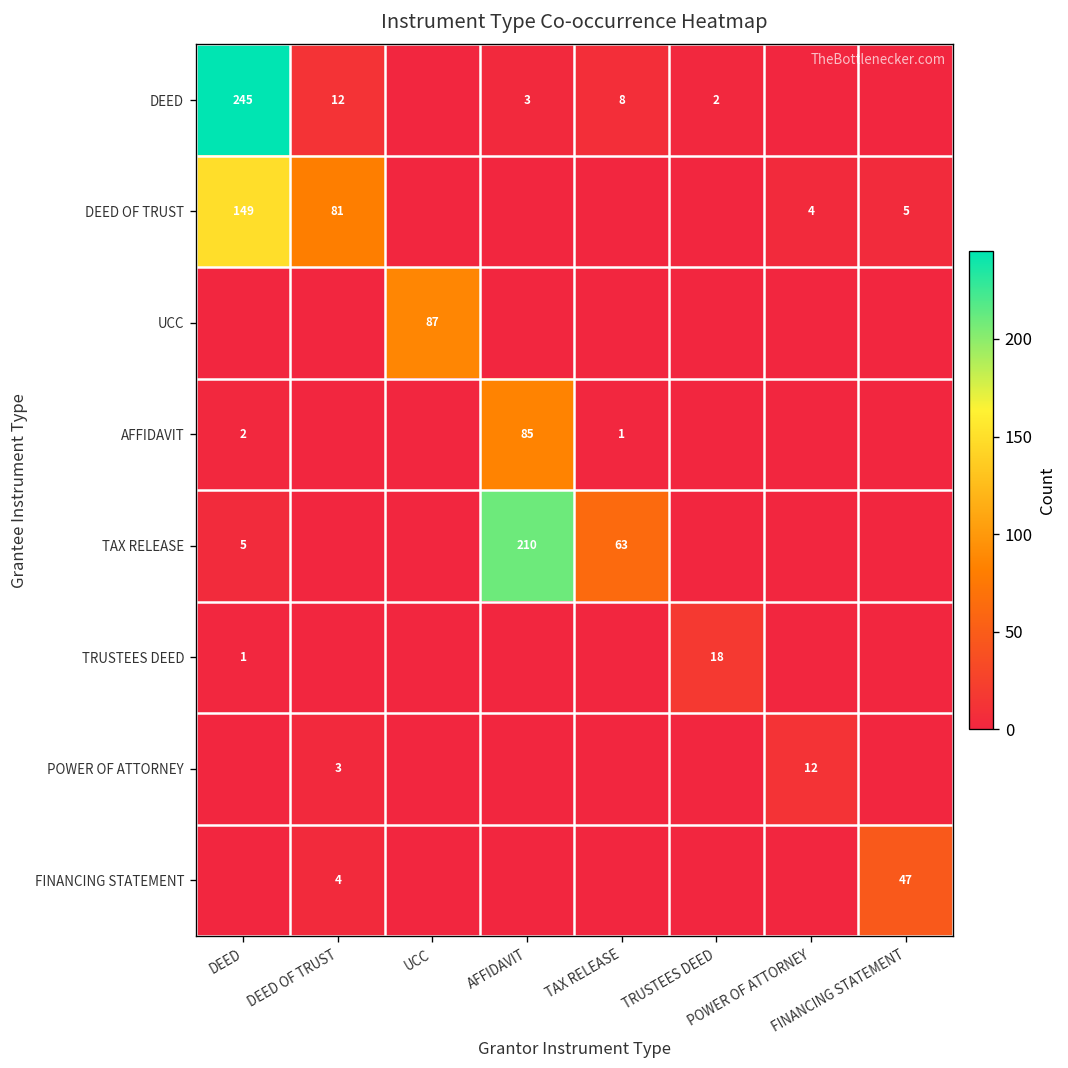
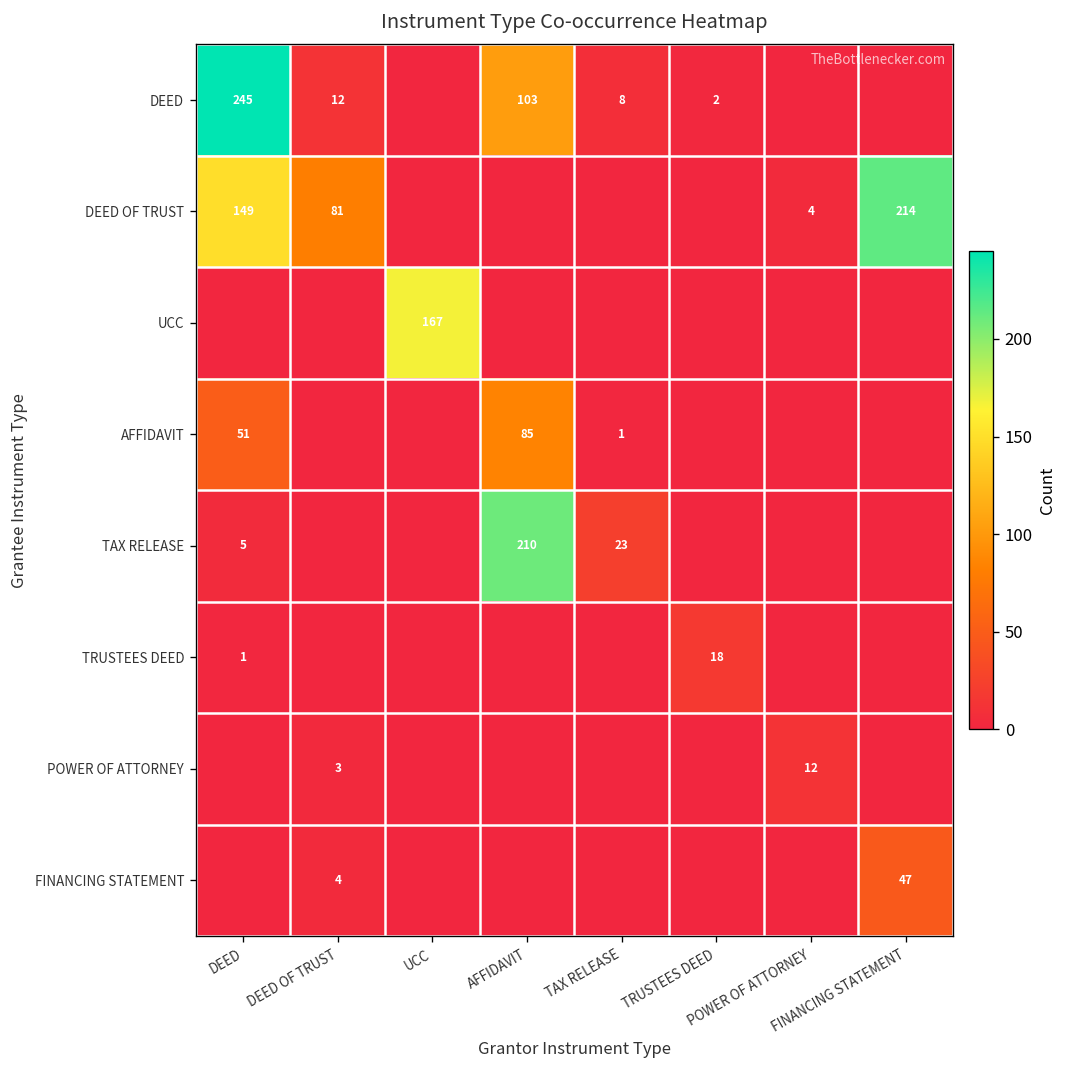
DEED, AFFIDAVIT: 3 -> 103
DEED OF TRUST, FINANCING STATEMENT: 5 -> 214
UCC, UCC: 87 -> 167
AFFIDAVIT, DEED: 2 -> 51
TAX RELEASE, TAX RELEASE: 63 -> 23
